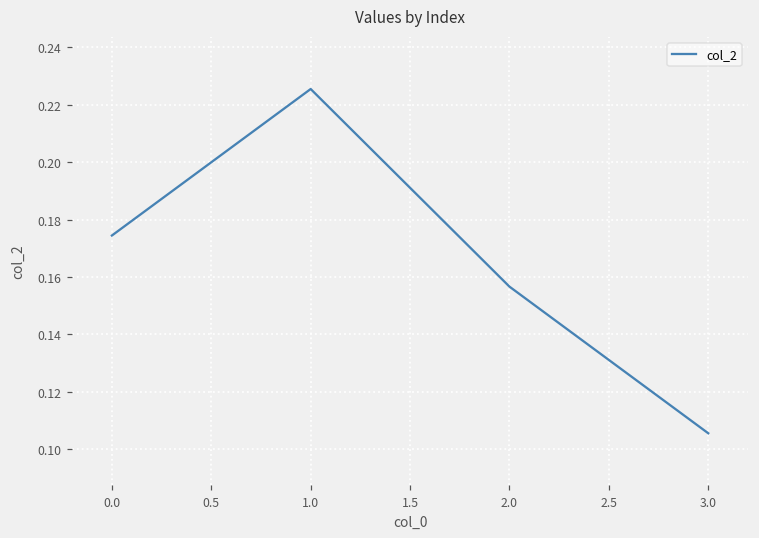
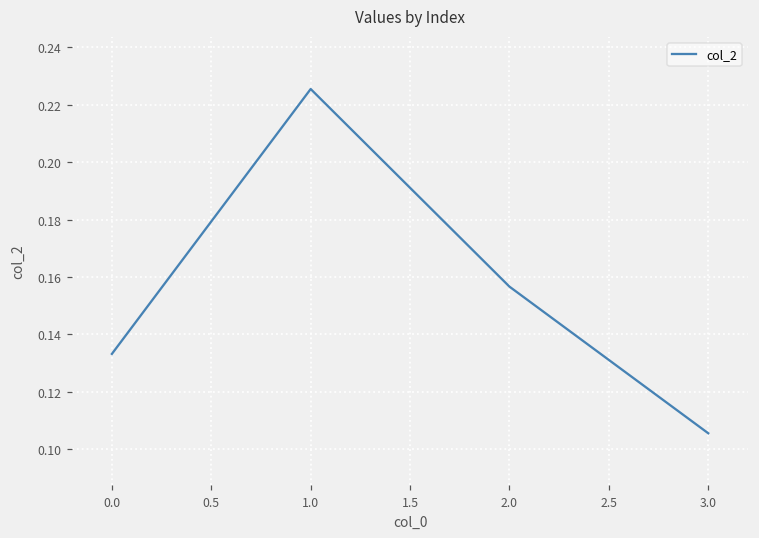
0.0: 0.174 -> 0.133
